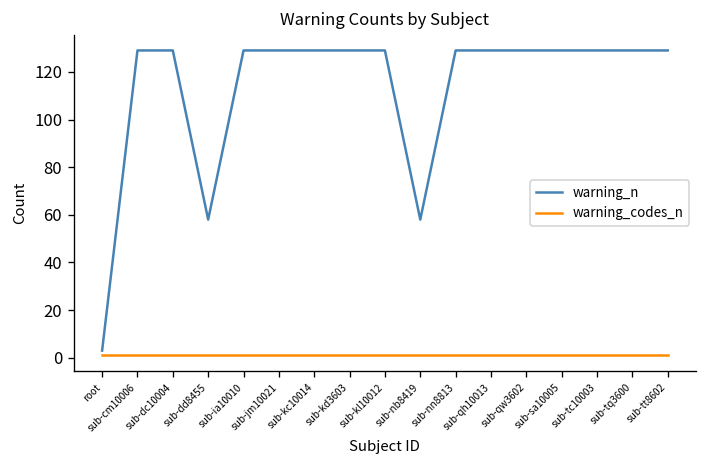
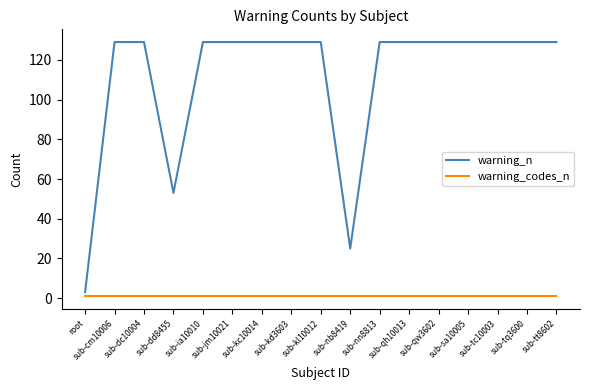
warning_n, sub-dd8455: 58 -> 53
warning_n, sub-nb8419: 58 -> 25
